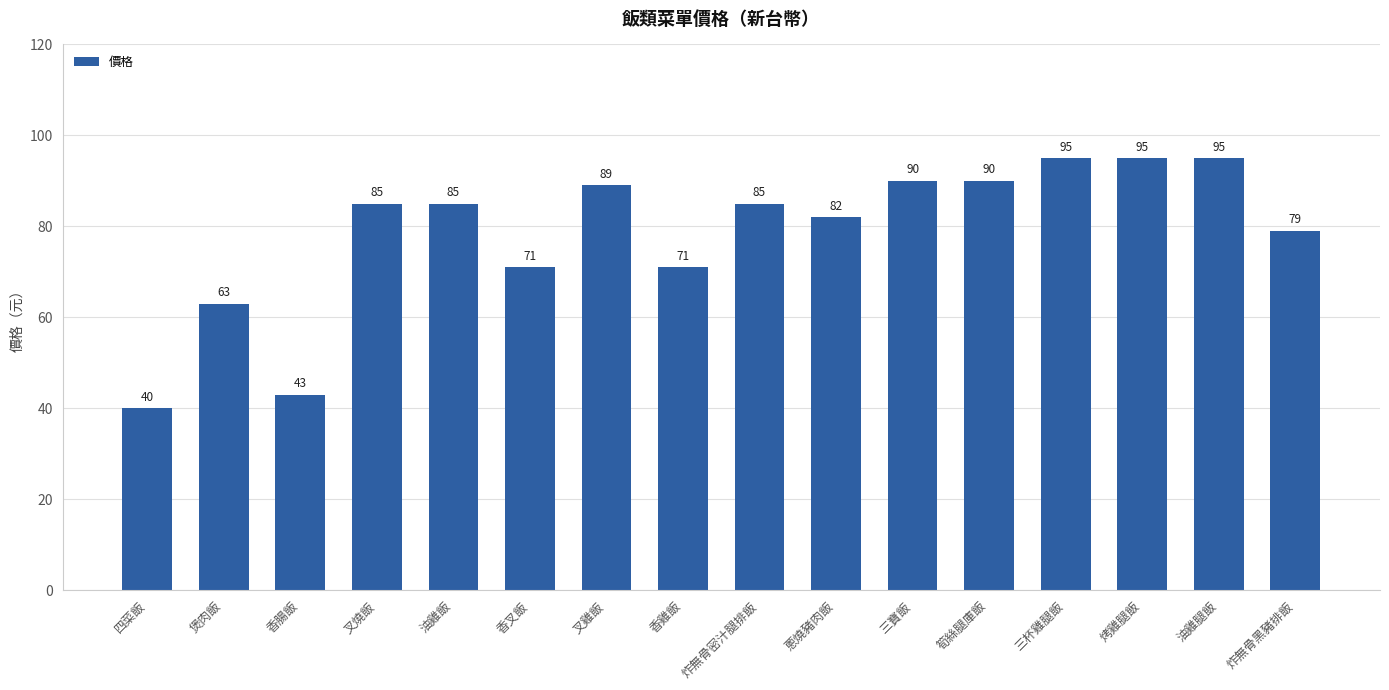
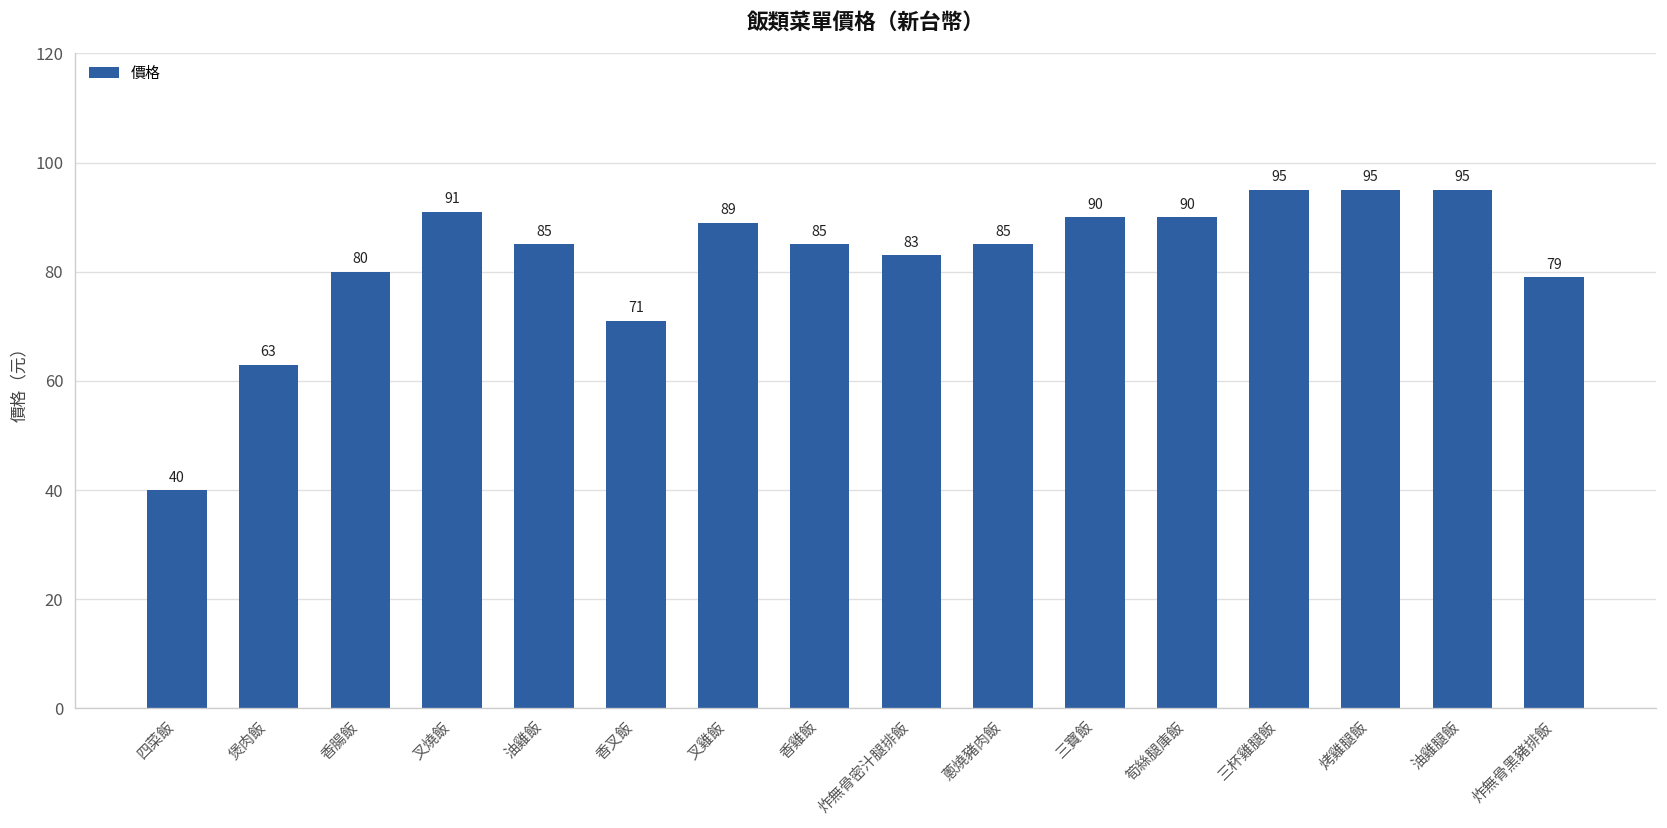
香腸飯: 43 -> 80
叉燒飯: 85 -> 91
香雞飯: 71 -> 85
炸無骨密汁腿排飯: 85 -> 83
蔥燒豬肉飯: 82 -> 85
